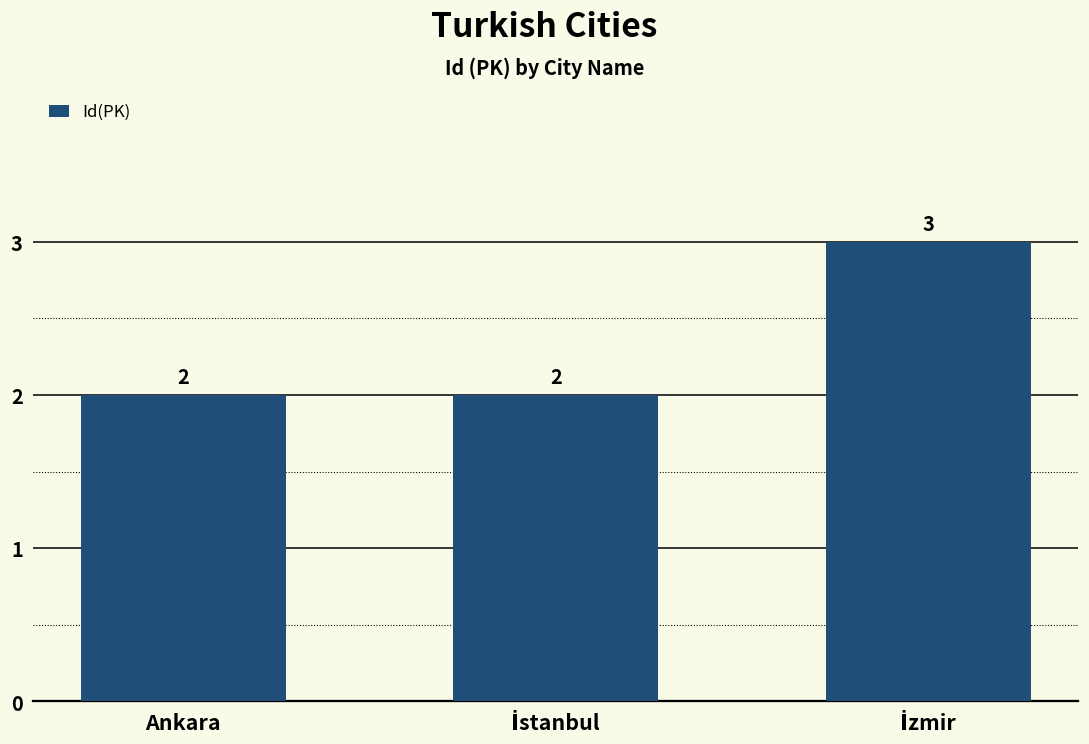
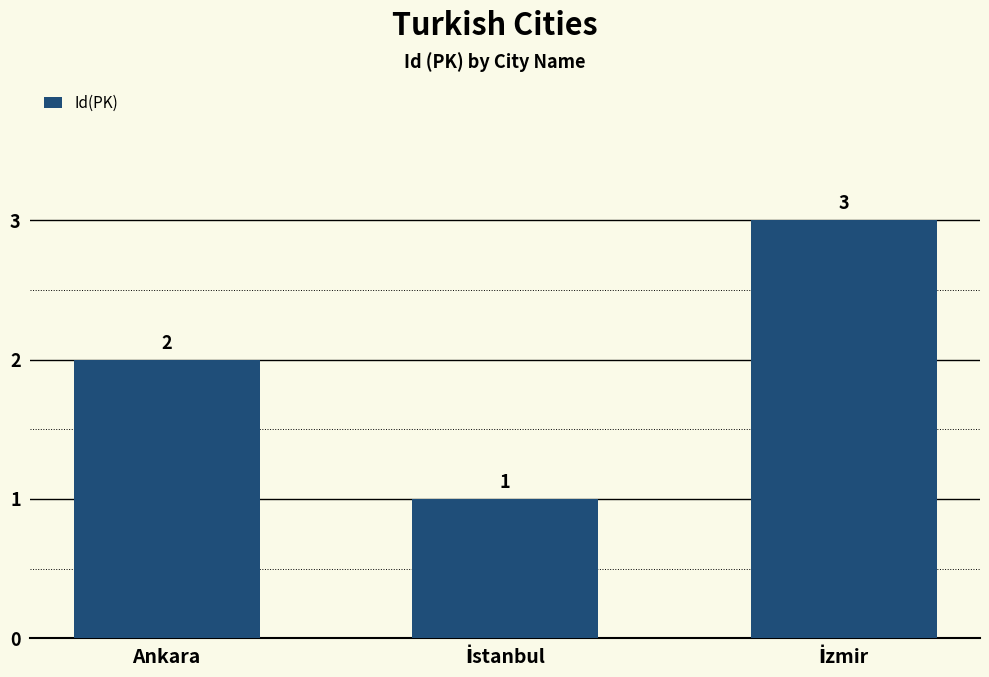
İstanbul: 2 -> 1
